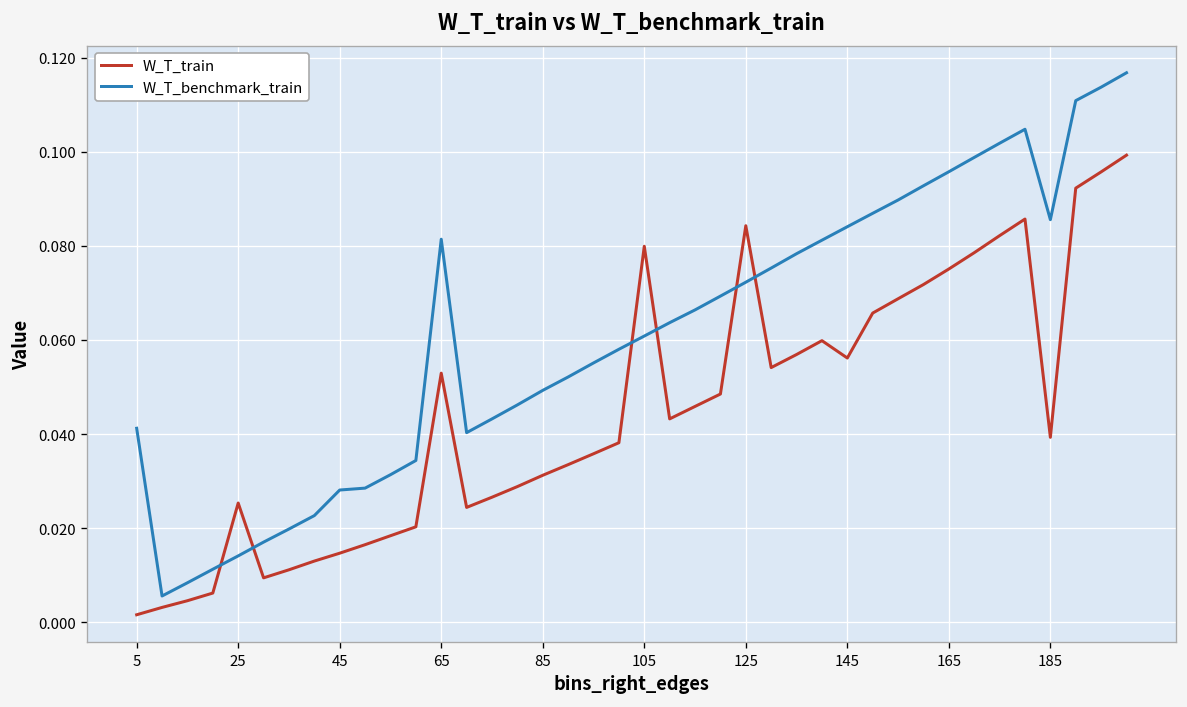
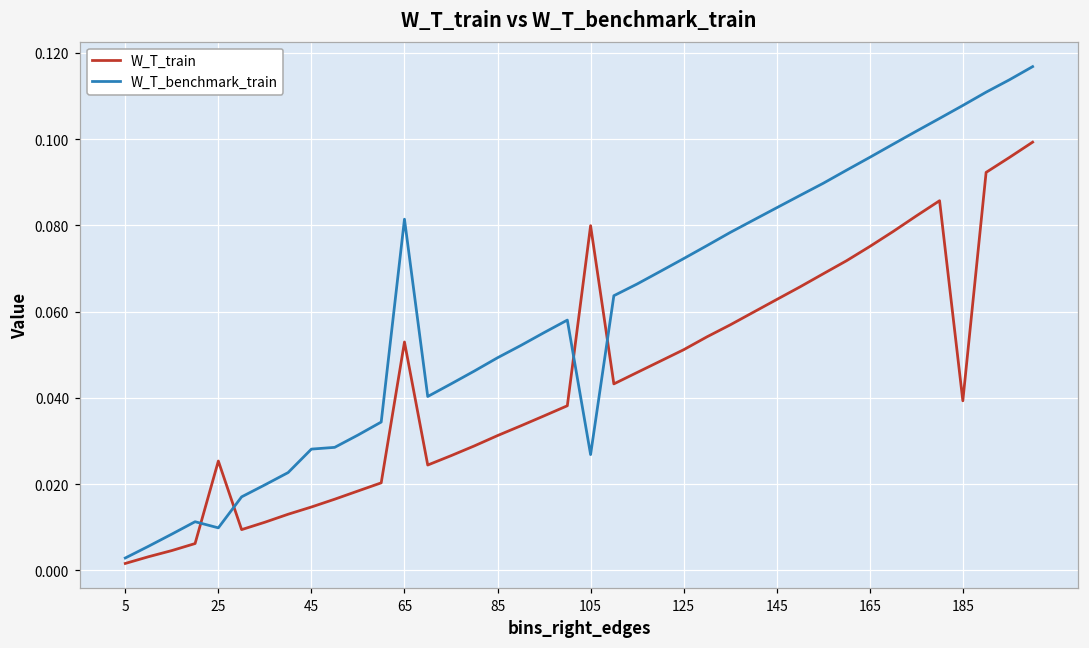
W_T_benchmark_train, 5: 0.041 -> 0.003
W_T_benchmark_train, 25: 0.014 -> 0.010
W_T_benchmark_train, 105: 0.061 -> 0.027
W_T_train, 125: 0.084 -> 0.051
W_T_train, 145: 0.056 -> 0.063
W_T_benchmark_train, 185: 0.086 -> 0.108
